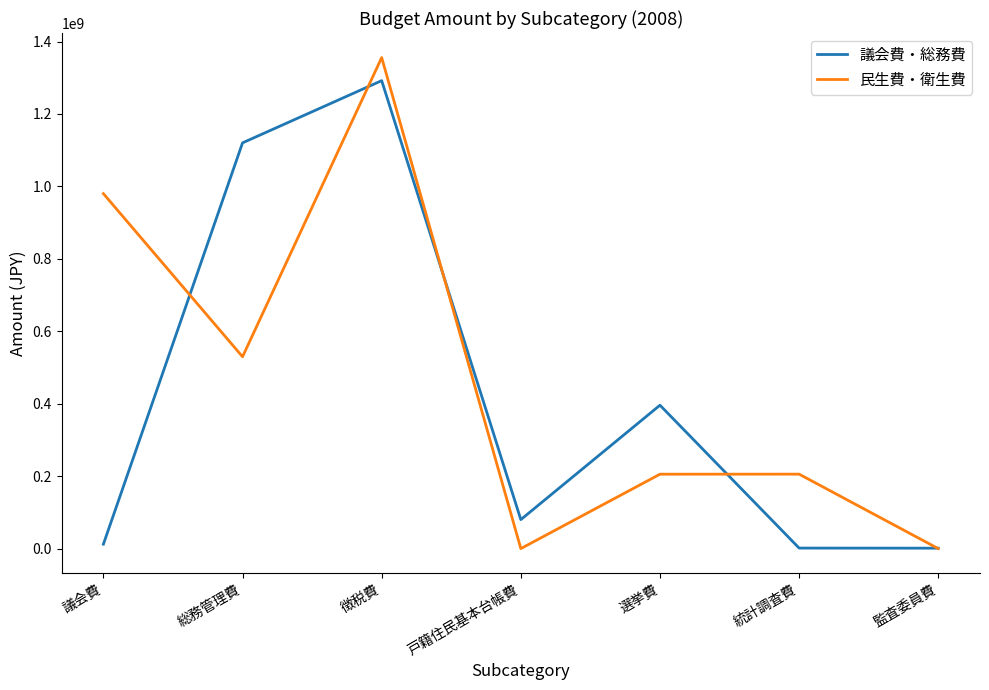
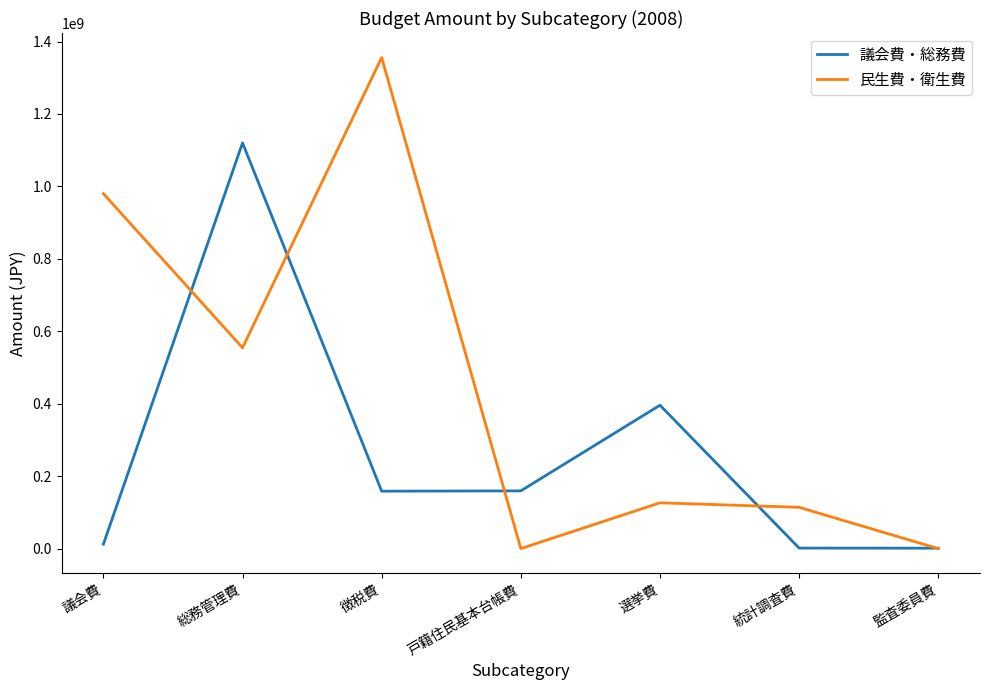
民生費・衛生費, 総務管理費: 530000000 -> 550000000
議会費・総務費, 徴税費: 1290000000 -> 160000000
議会費・総務費, 戸籍住民基本台帳費: 80000000 -> 160000000
民生費・衛生費, 選挙費: 210000000 -> 130000000
民生費・衛生費, 統計調査費: 210000000 -> 110000000
